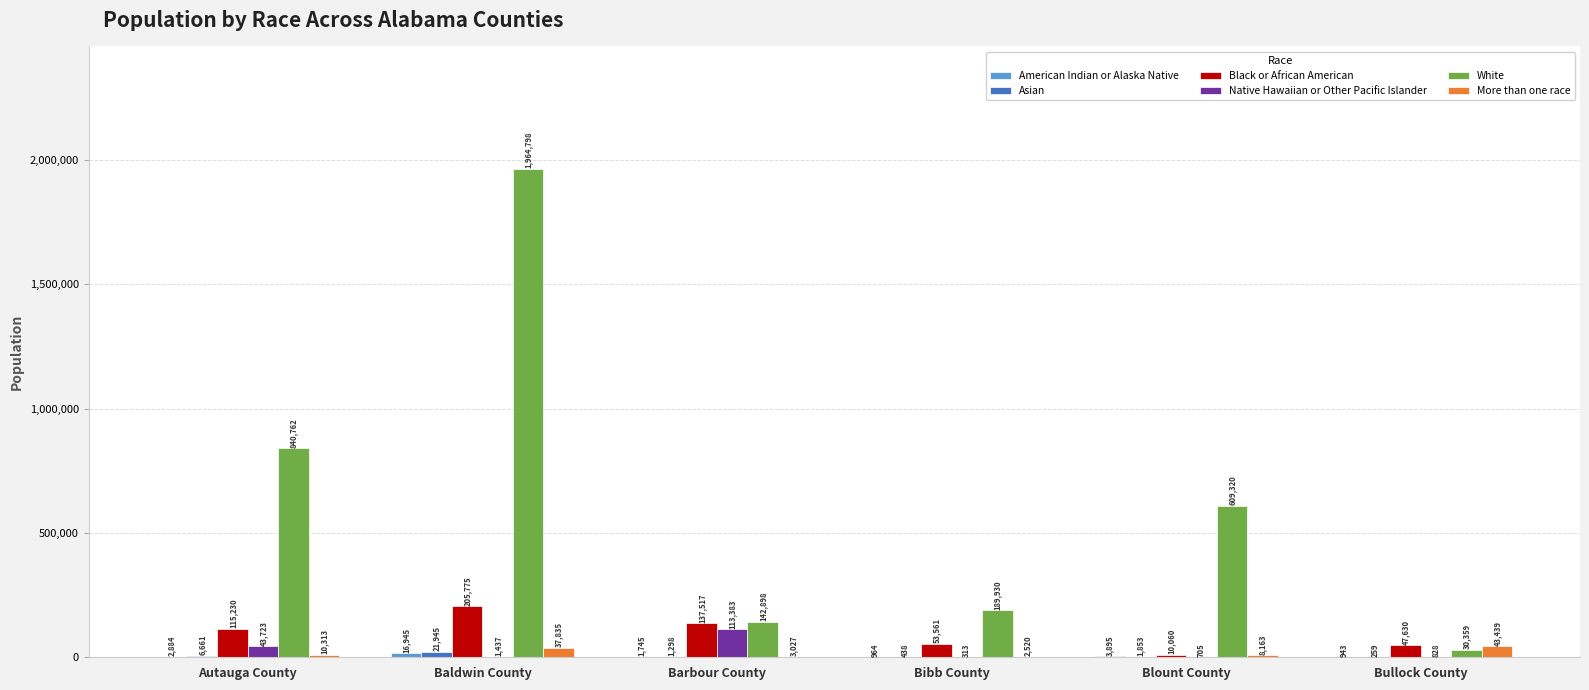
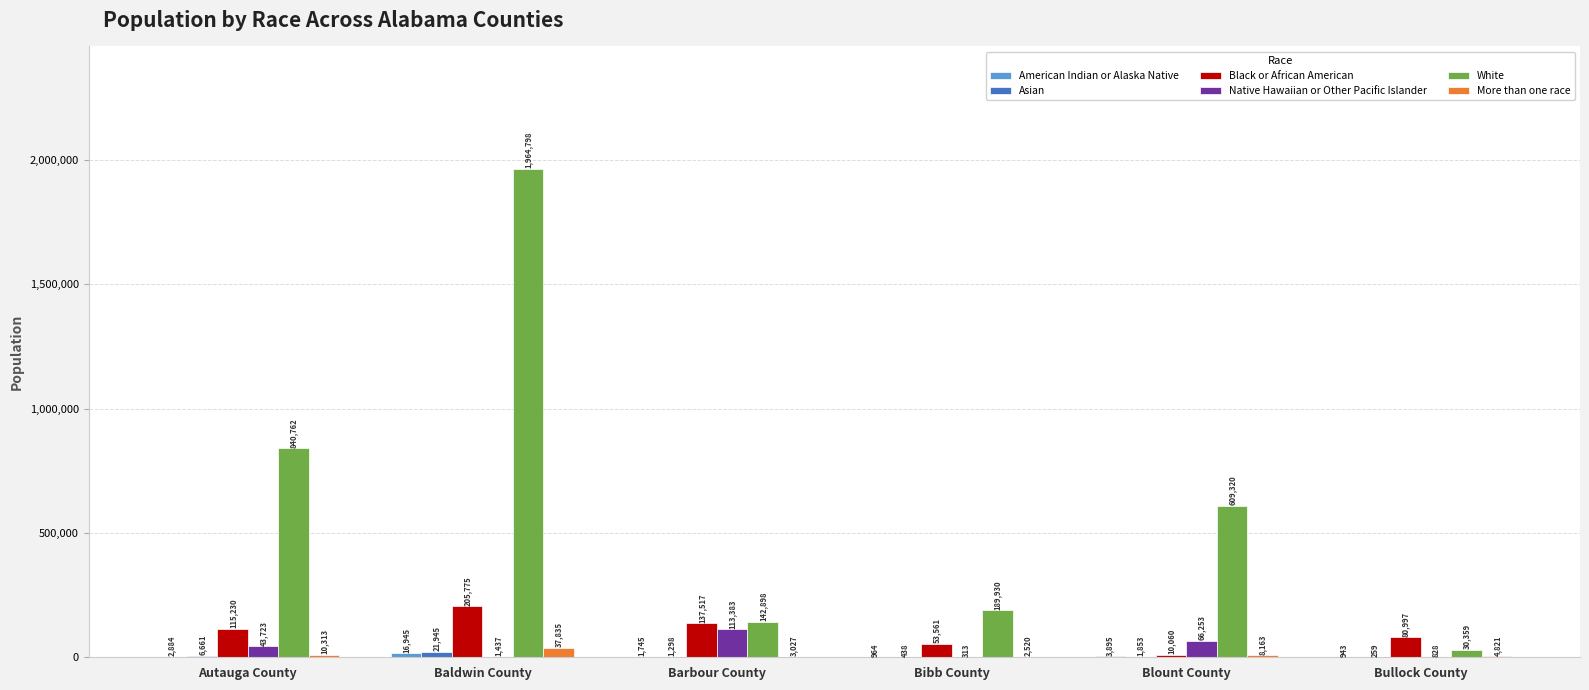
Native Hawaiian or Other Pacific Islander, Blount County: 705 -> 66,253
Black or African American, Bullock County: 47,630 -> 80,997
More than one race, Bullock County: 43,439 -> 4,821
